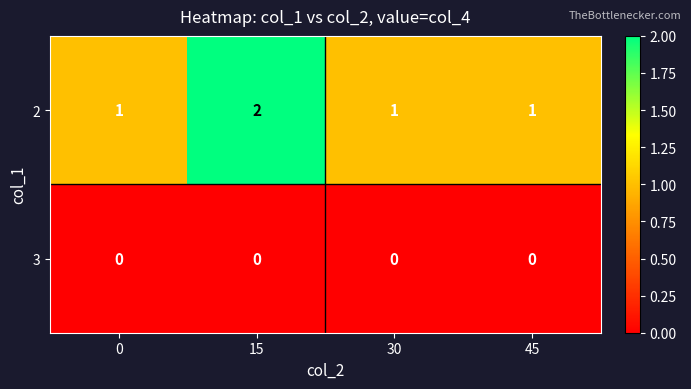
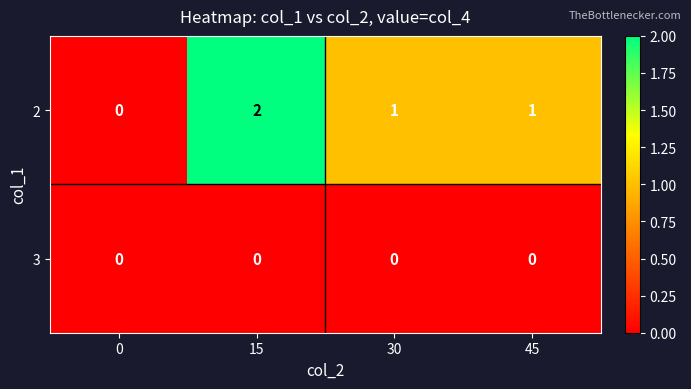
2, 0: 1 -> 0
